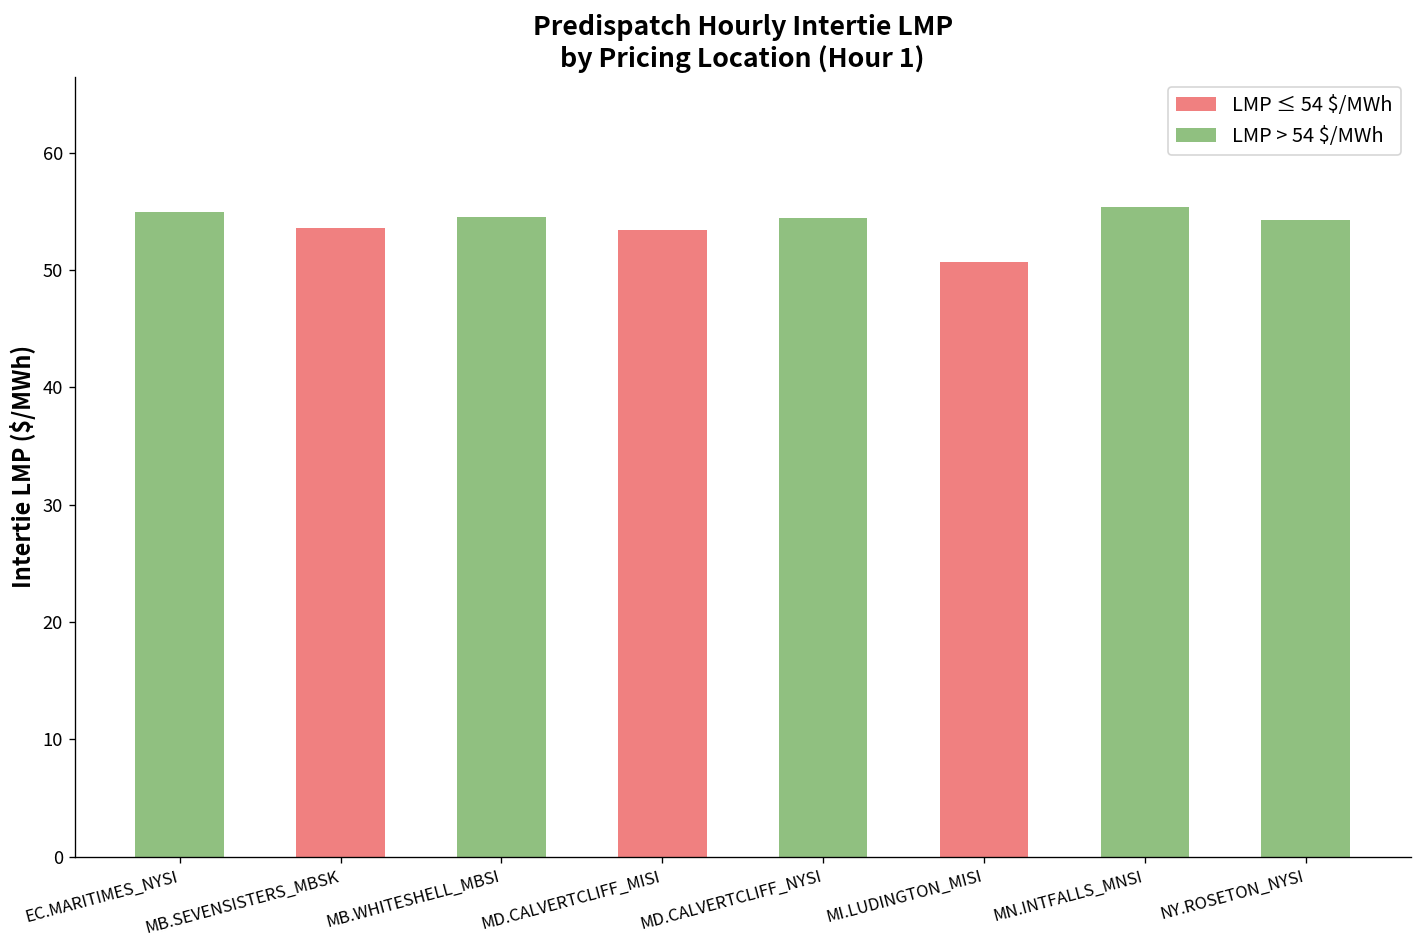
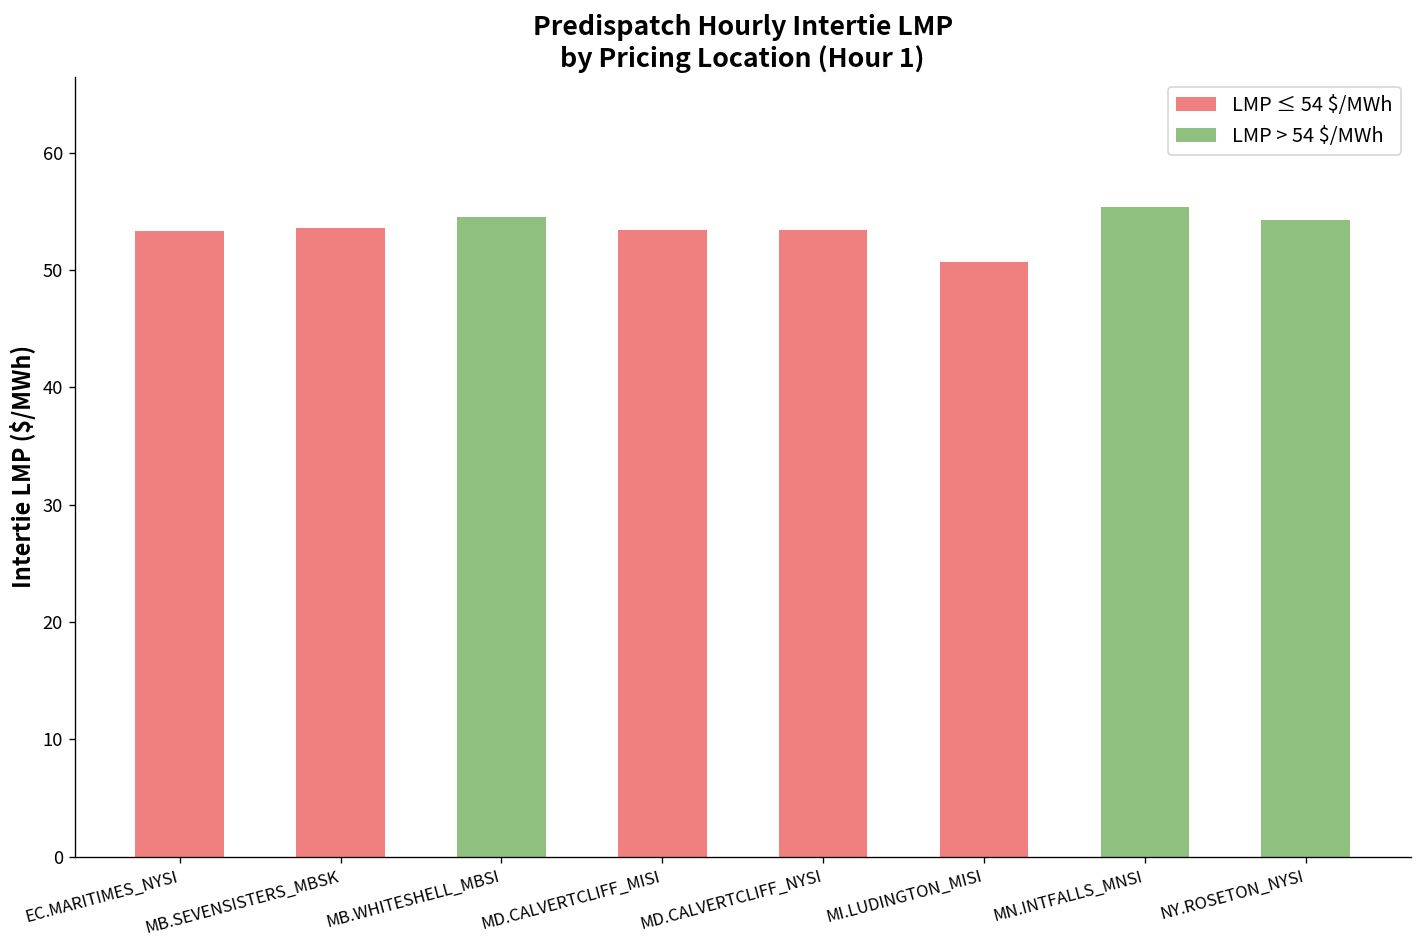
EC.MARITIMES_NYSI: 55 -> 53
MD.CALVERTCLIFF_NYSI: 54 -> 53
